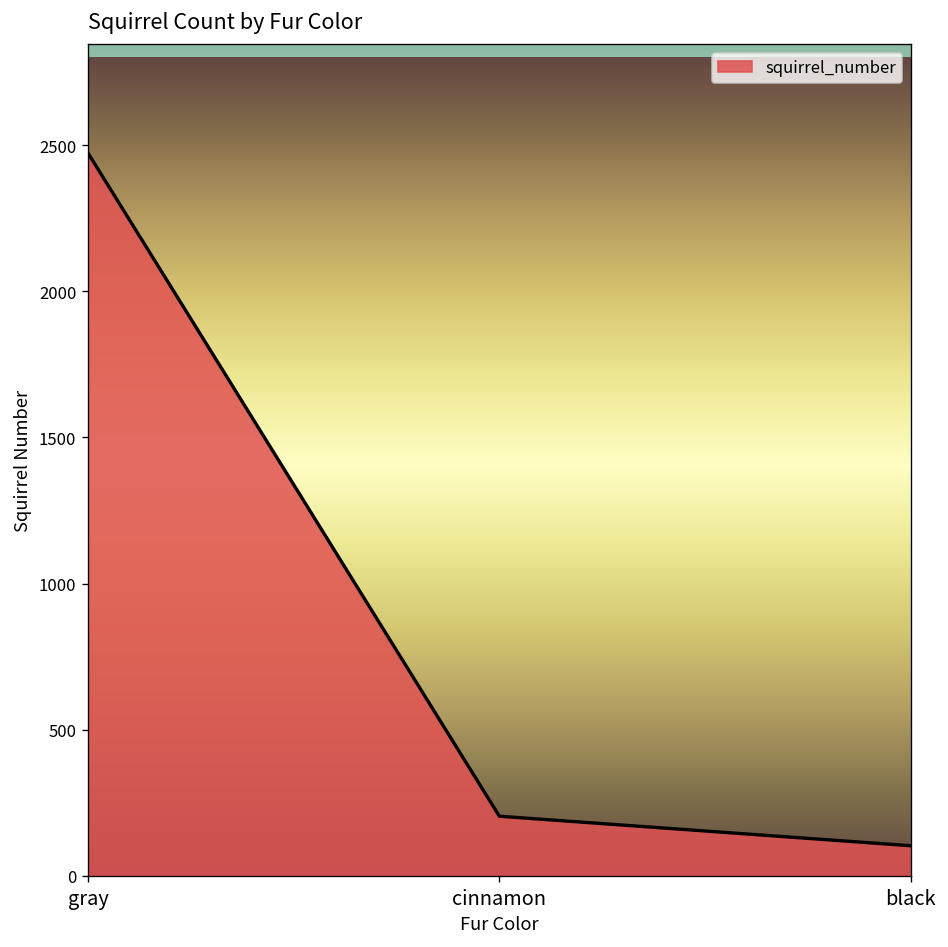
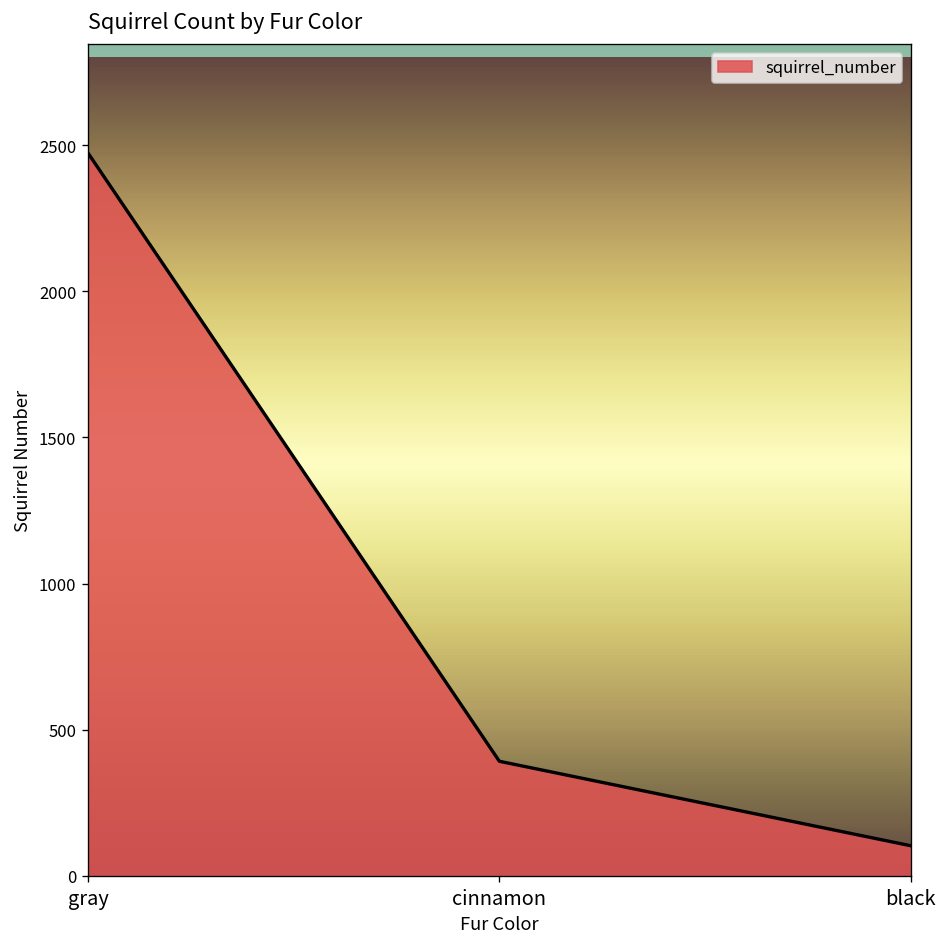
cinnamon: 200 -> 390
